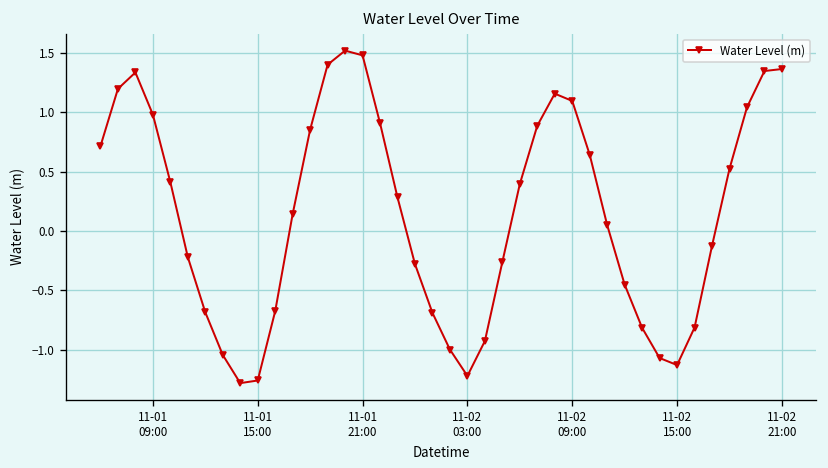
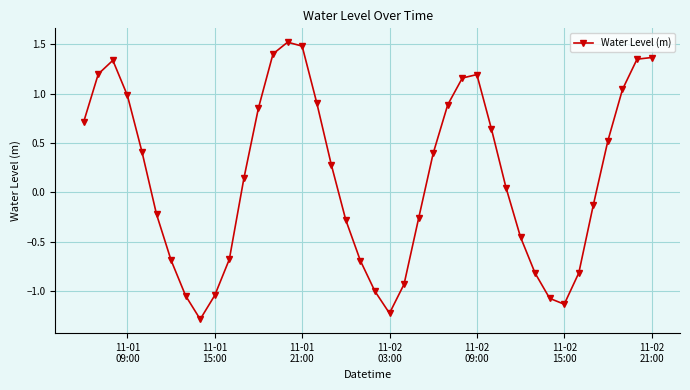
11-01 15:00: -1.3 -> -1.0
11-02 09:00: 1.1 -> 1.2
